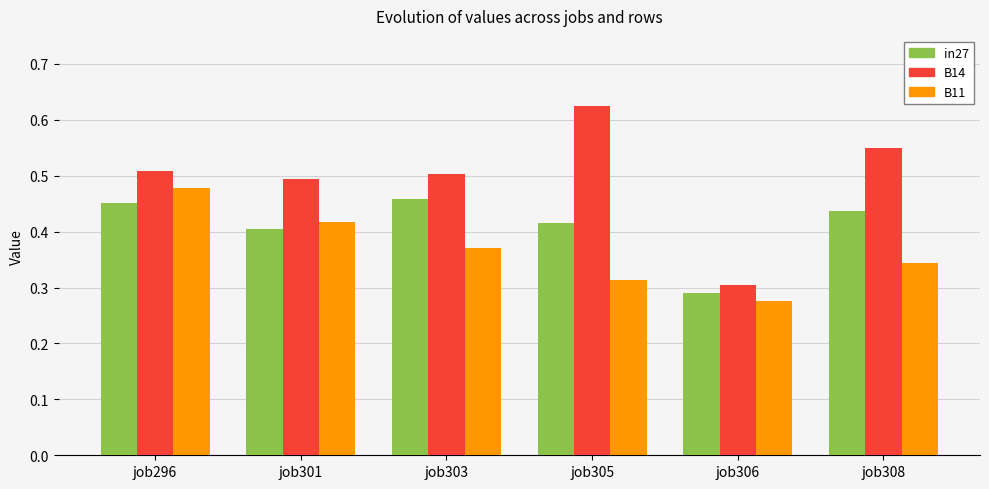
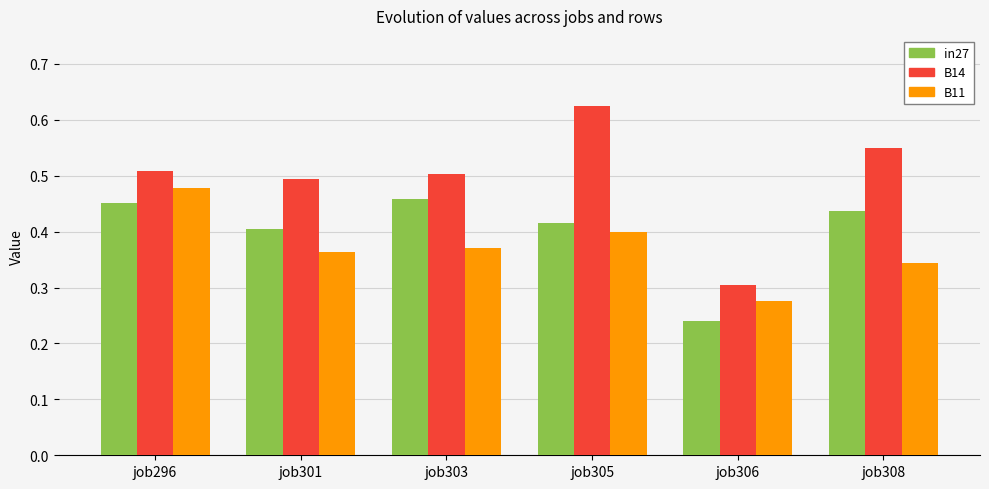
B11, job301: 0.42 -> 0.36
B11, job305: 0.31 -> 0.40
in27, job306: 0.29 -> 0.24
